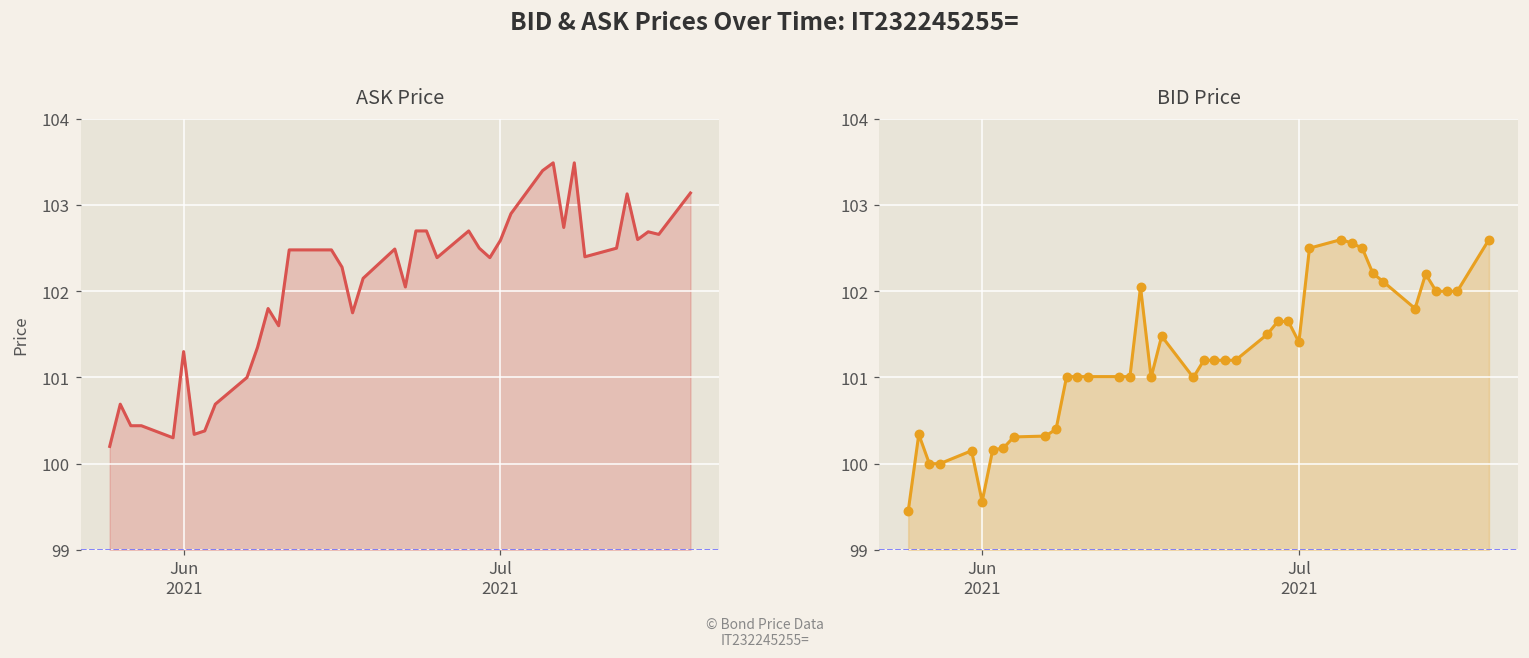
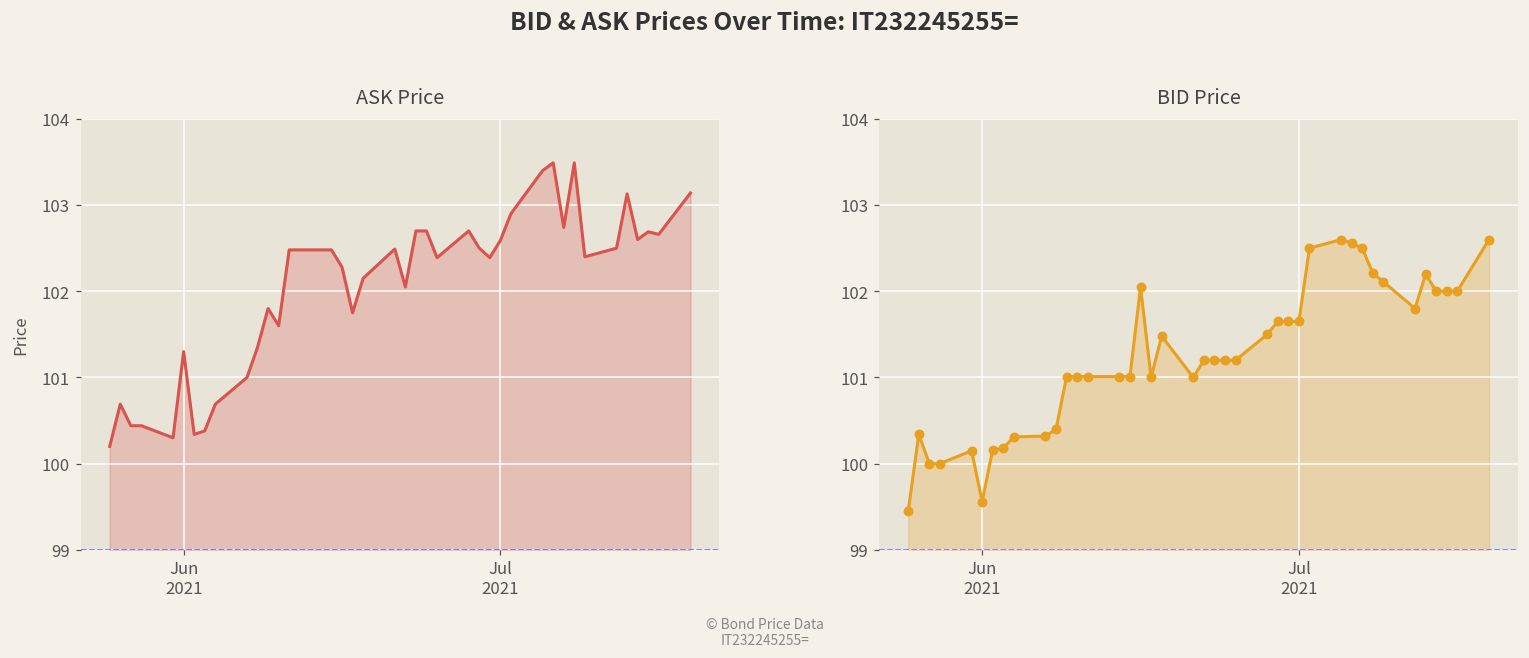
BID Price, Jul 2021: 101.4 -> 101.7
